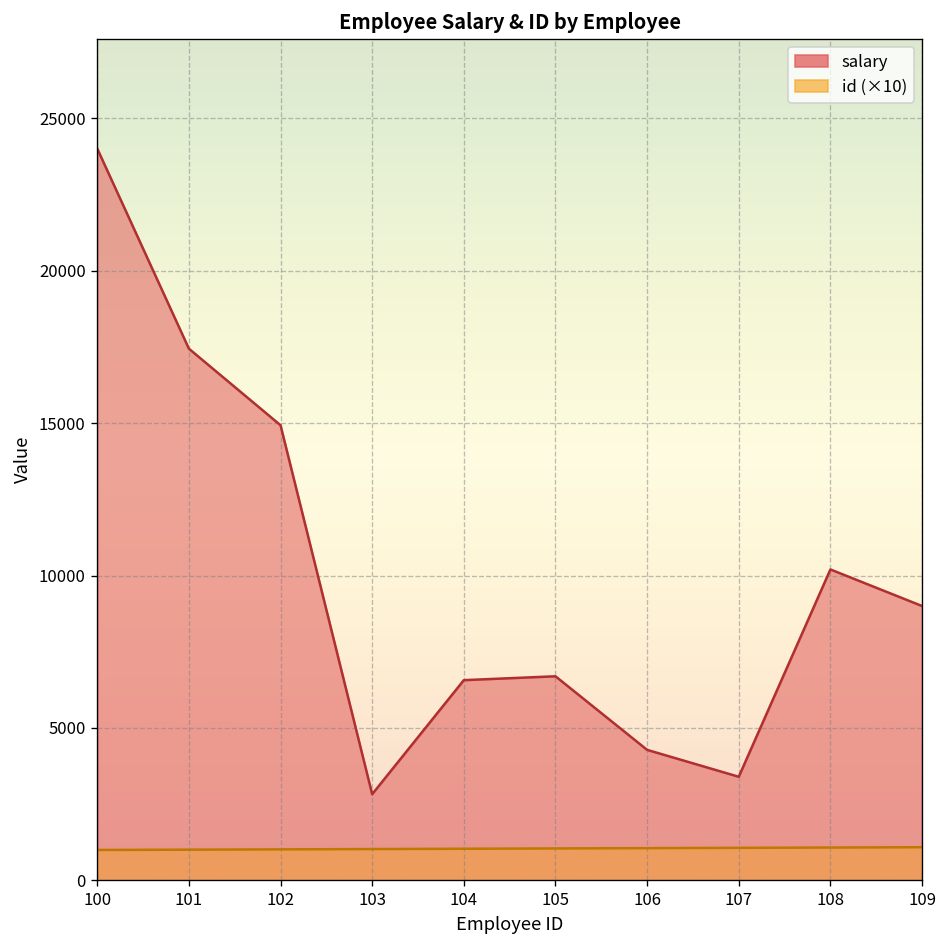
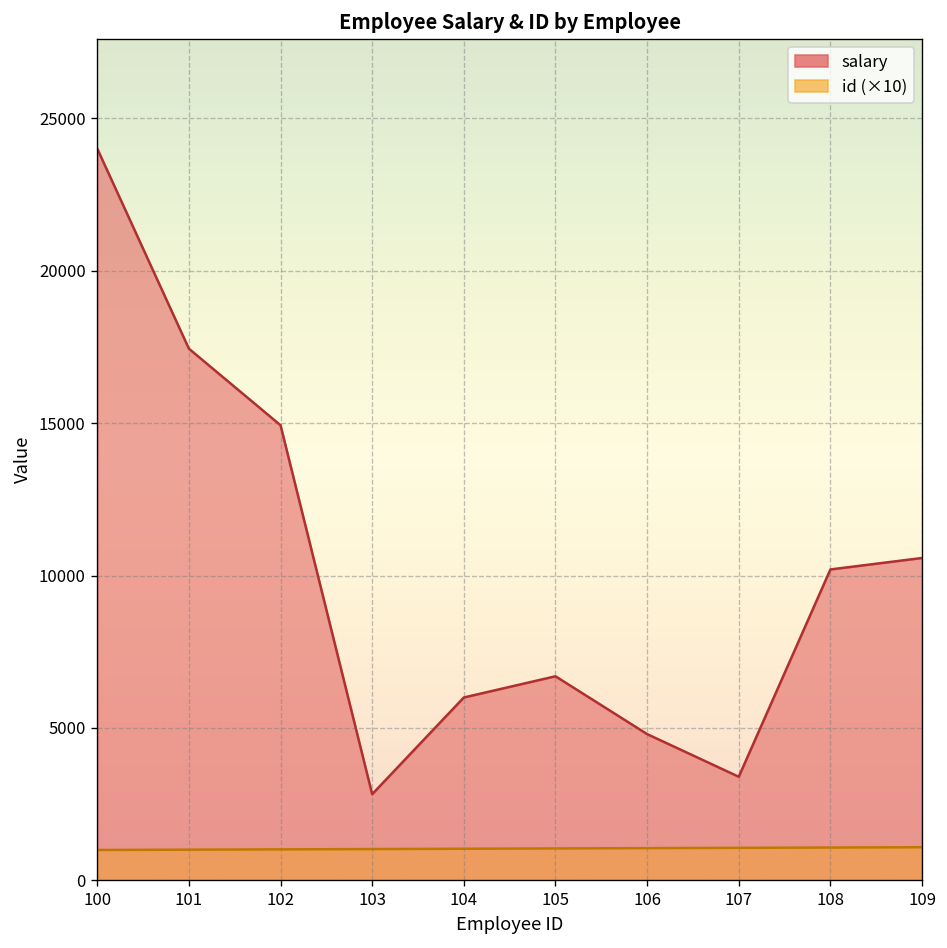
salary, 104: 6600 -> 6000
salary, 106: 4300 -> 4800
salary, 109: 9000 -> 10600
